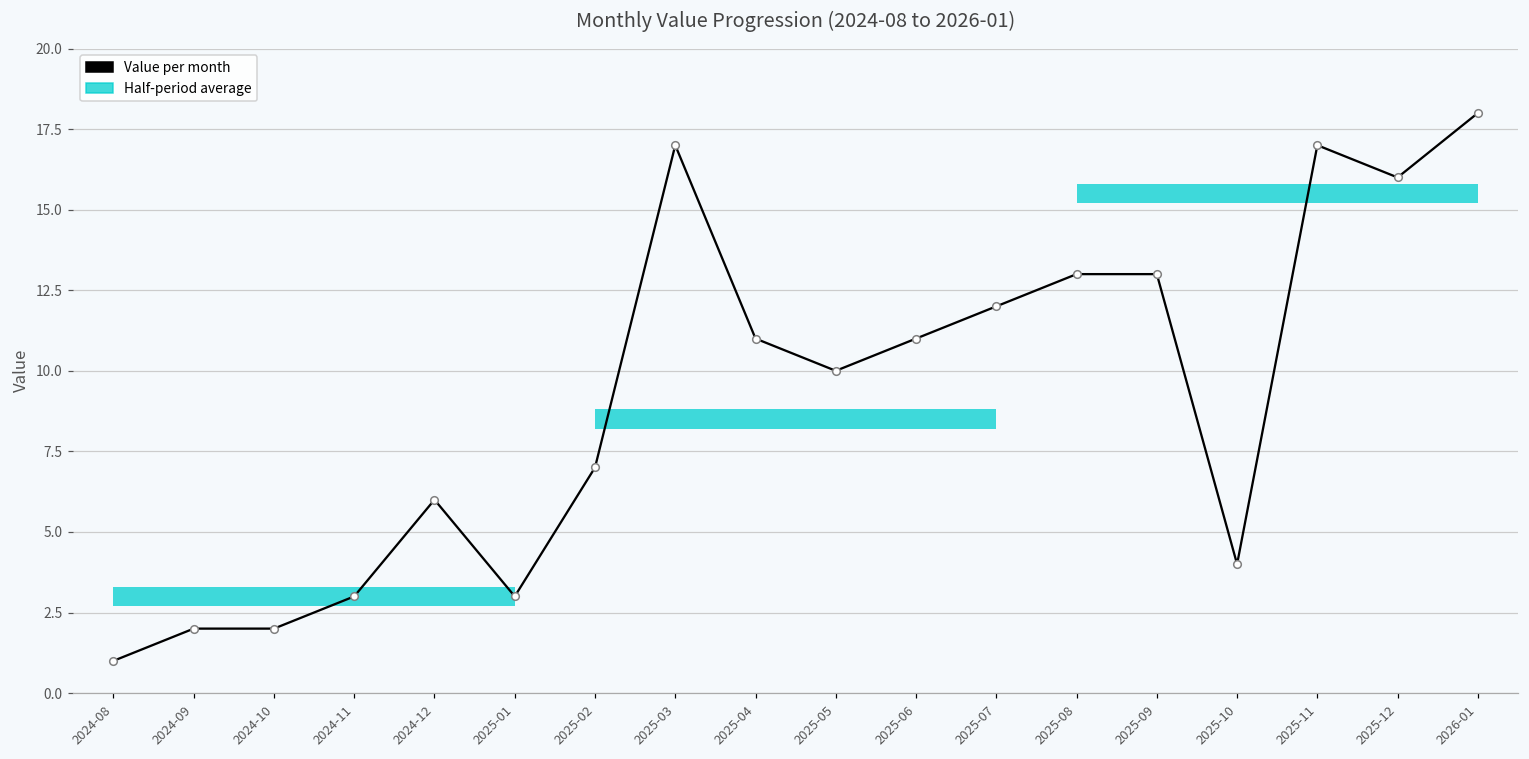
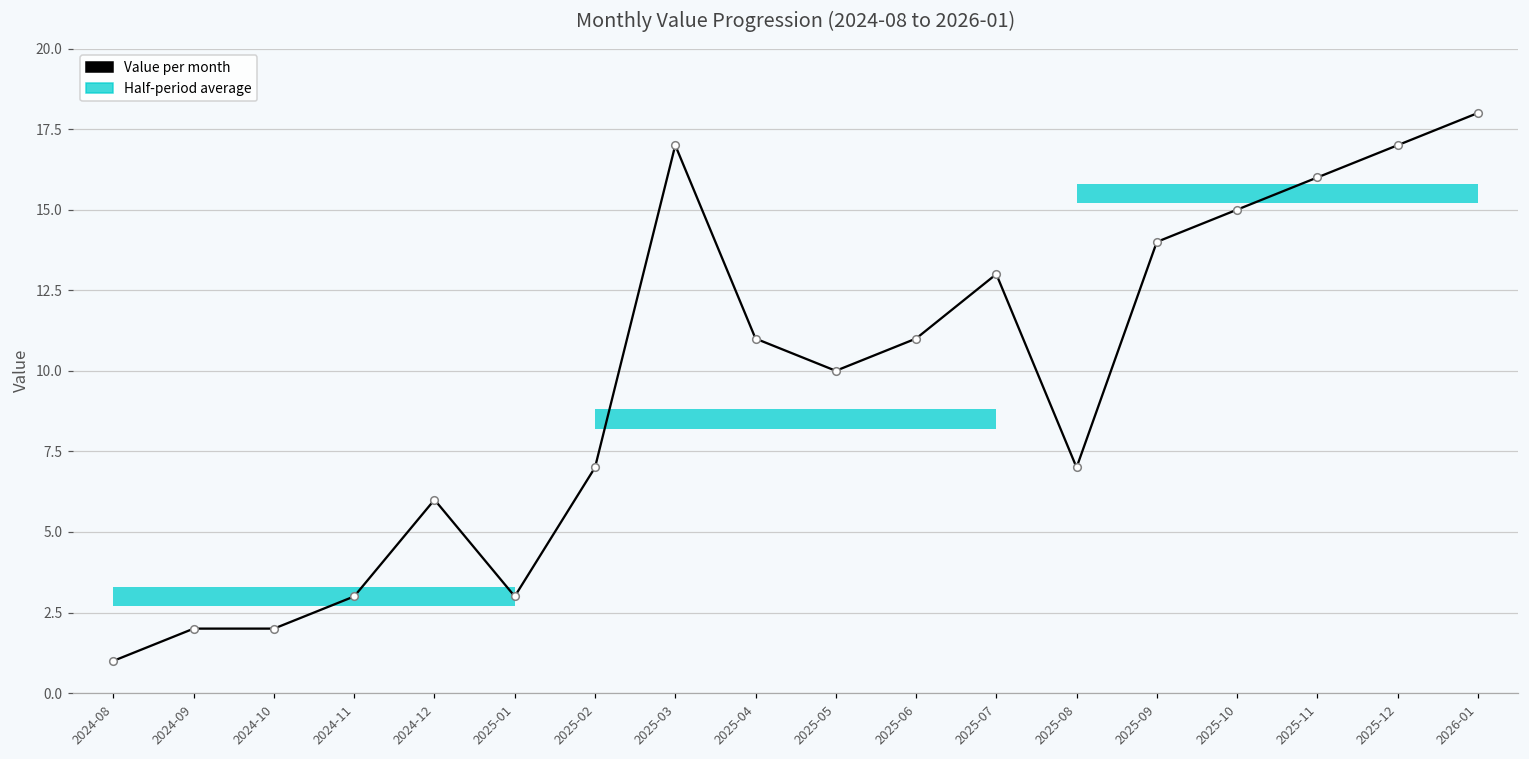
Value per month, 2025-07: 12 -> 13
Value per month, 2025-08: 13 -> 7
Value per month, 2025-09: 13 -> 14
Value per month, 2025-10: 4 -> 15
Value per month, 2025-11: 17 -> 16
Value per month, 2025-12: 16 -> 17
